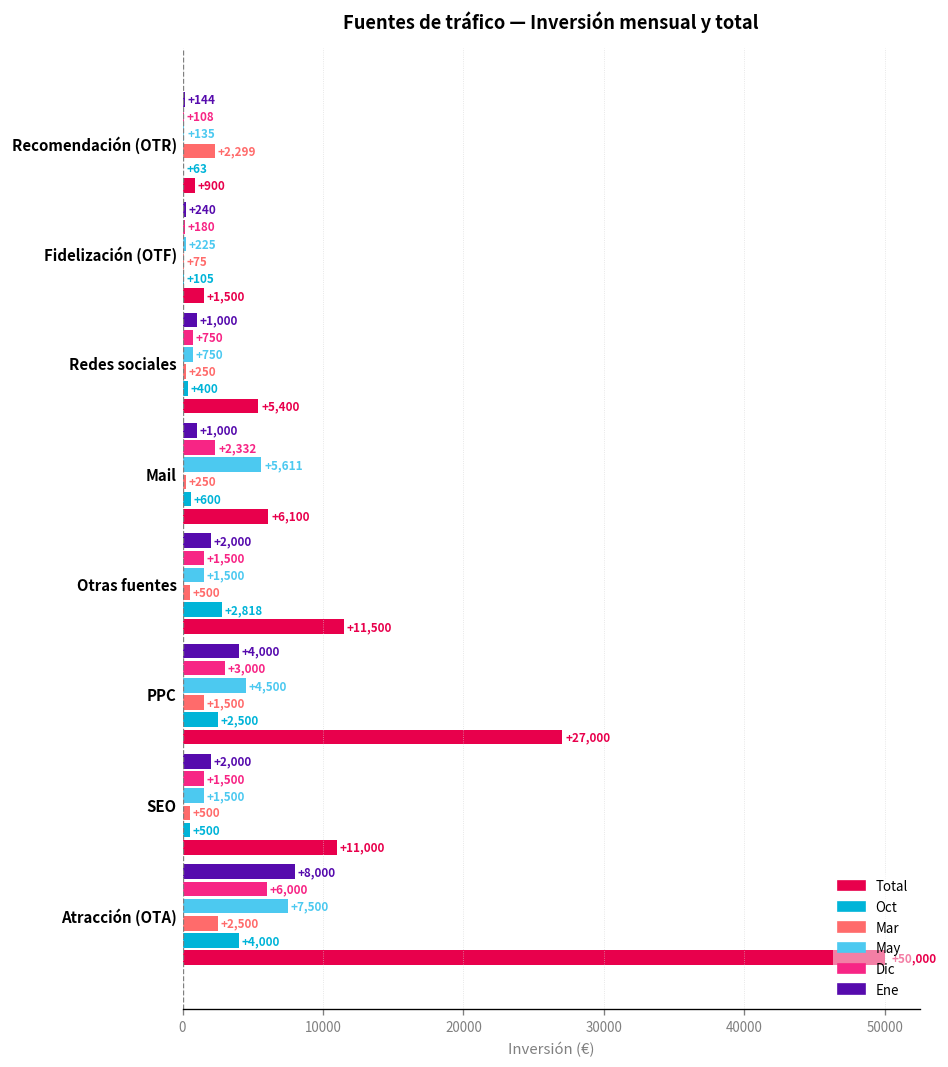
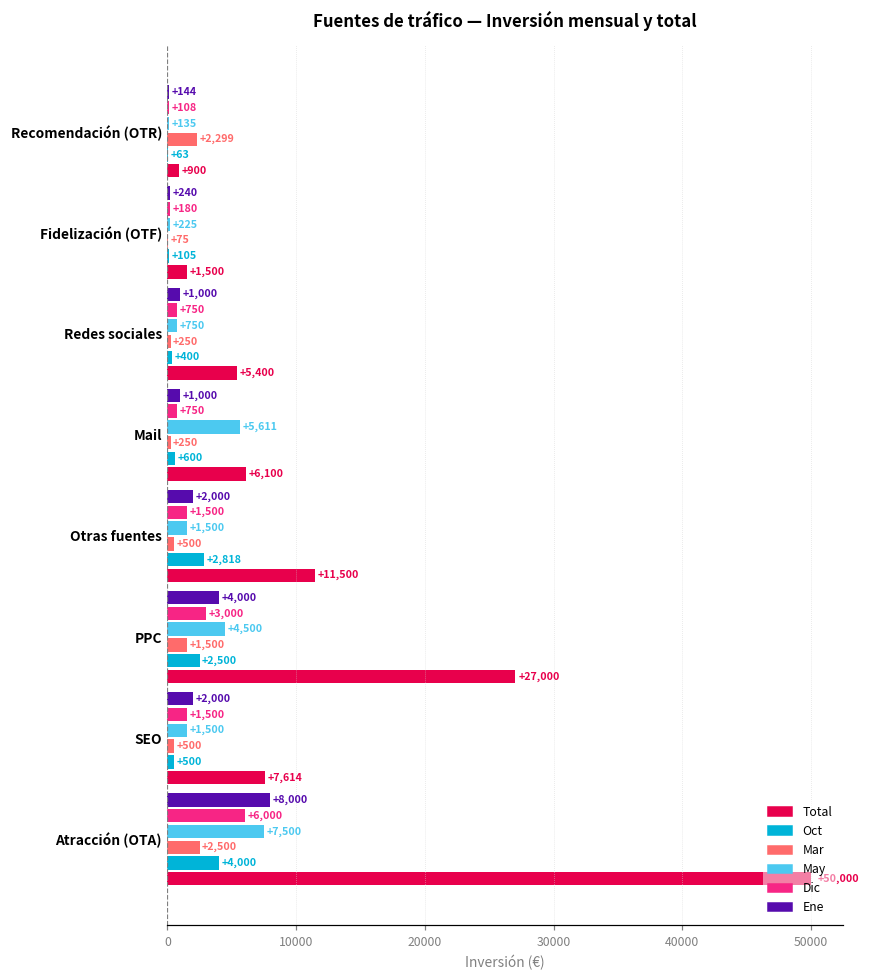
Dic, Mail: +2,332 -> +750
Total, SEO: +11,000 -> +7,614
